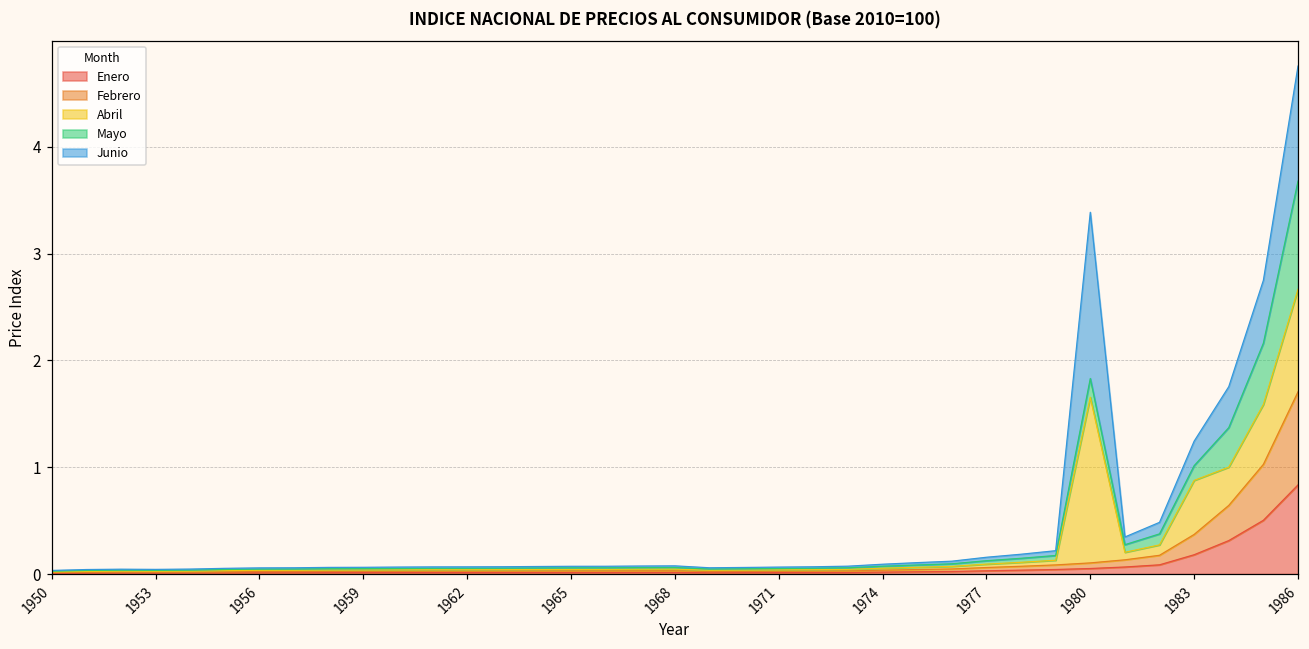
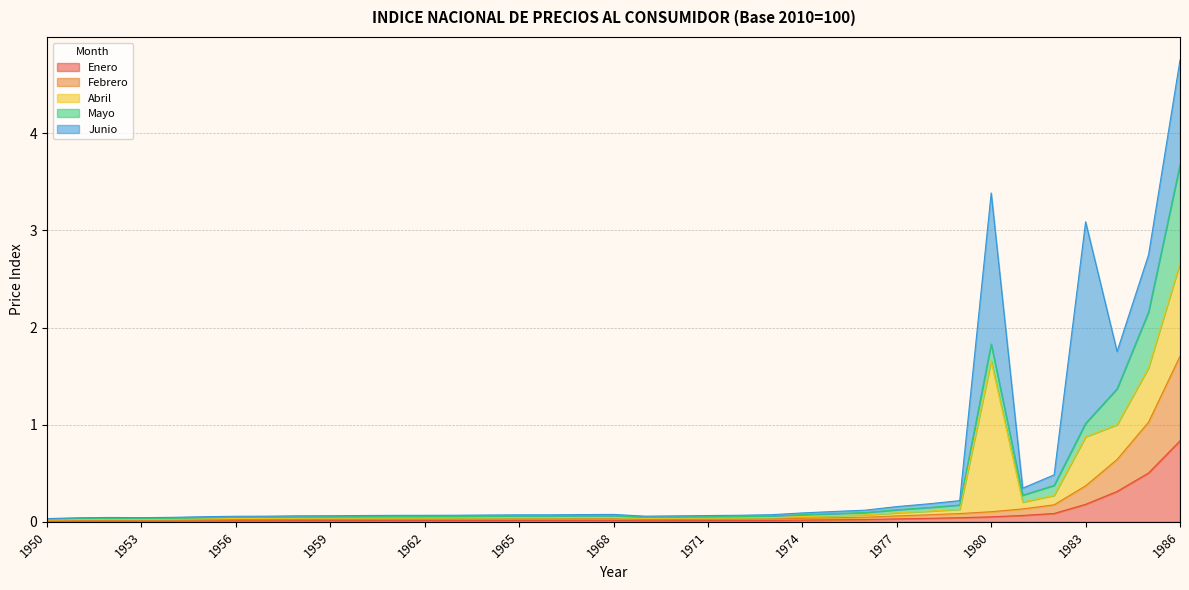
Junio, 1983: 0.2 -> 2.1
